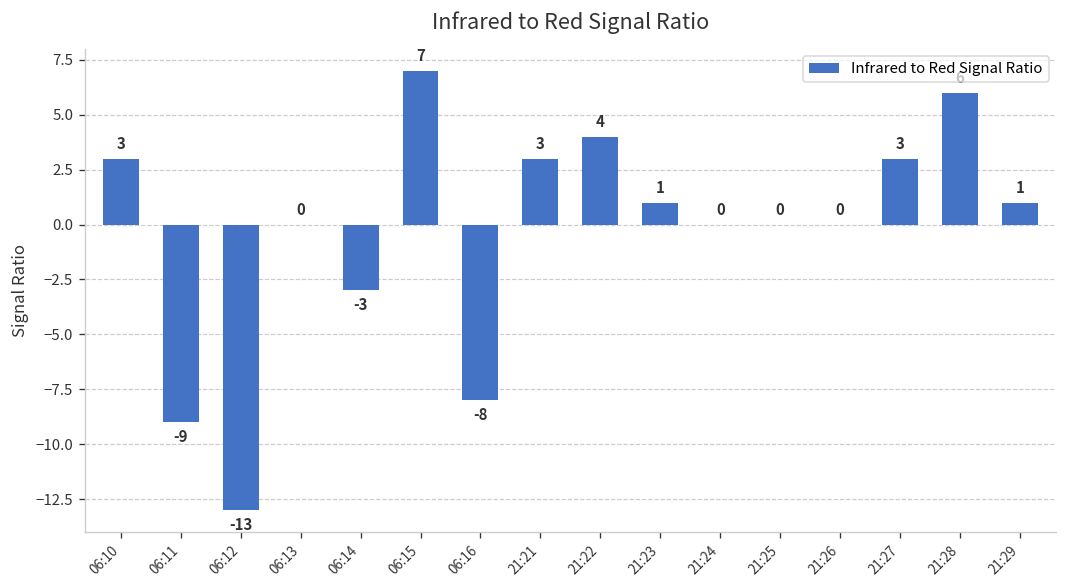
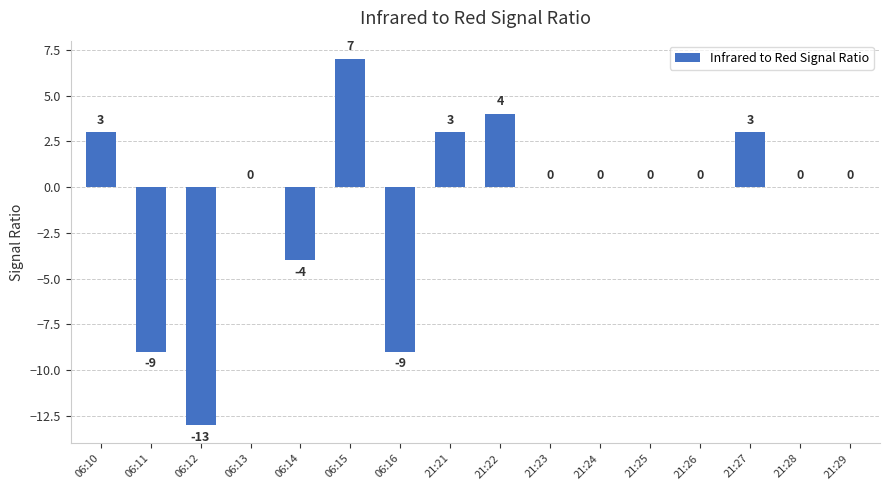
06:14: -3 -> -4
06:16: -8 -> -9
21:23: 1 -> 0
21:28: 6 -> 0
21:29: 1 -> 0
